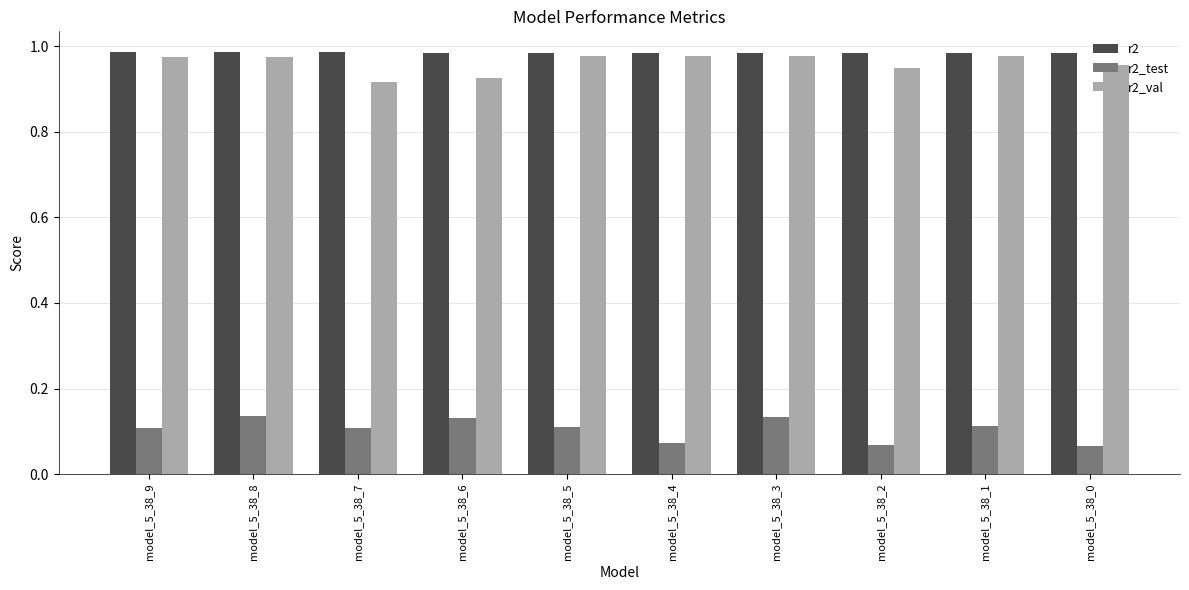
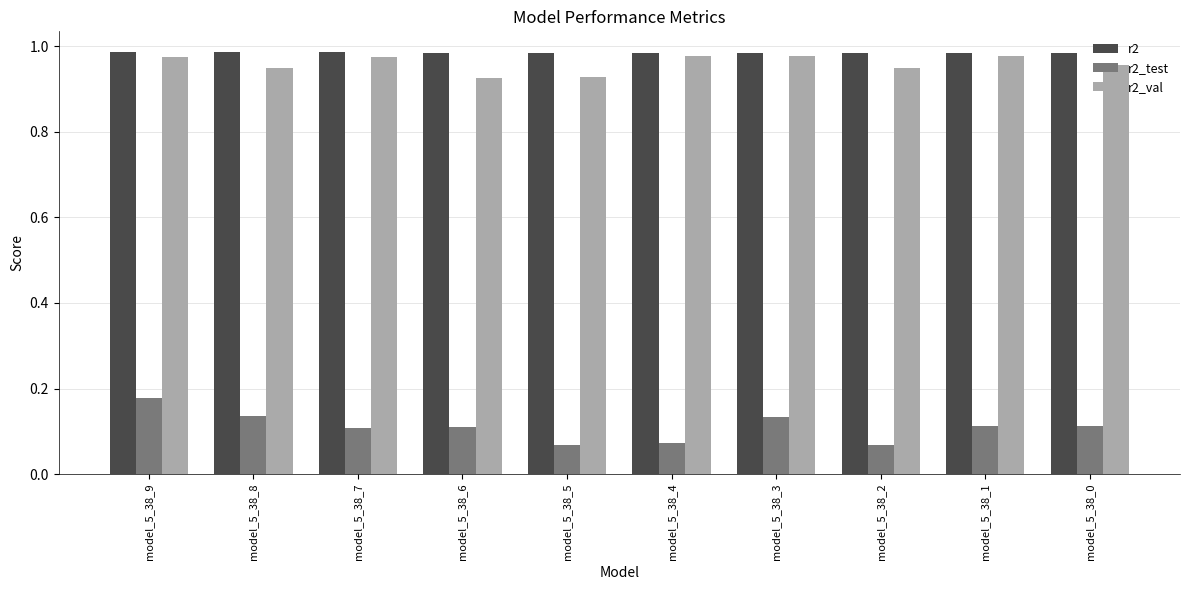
r2_test, model_5_38_9: 0.11 -> 0.18
r2_val, model_5_38_8: 0.97 -> 0.95
r2_val, model_5_38_7: 0.92 -> 0.98
r2_test, model_5_38_6: 0.13 -> 0.11
r2_test, model_5_38_5: 0.11 -> 0.07
r2_val, model_5_38_5: 0.98 -> 0.93
r2_test, model_5_38_0: 0.07 -> 0.11
